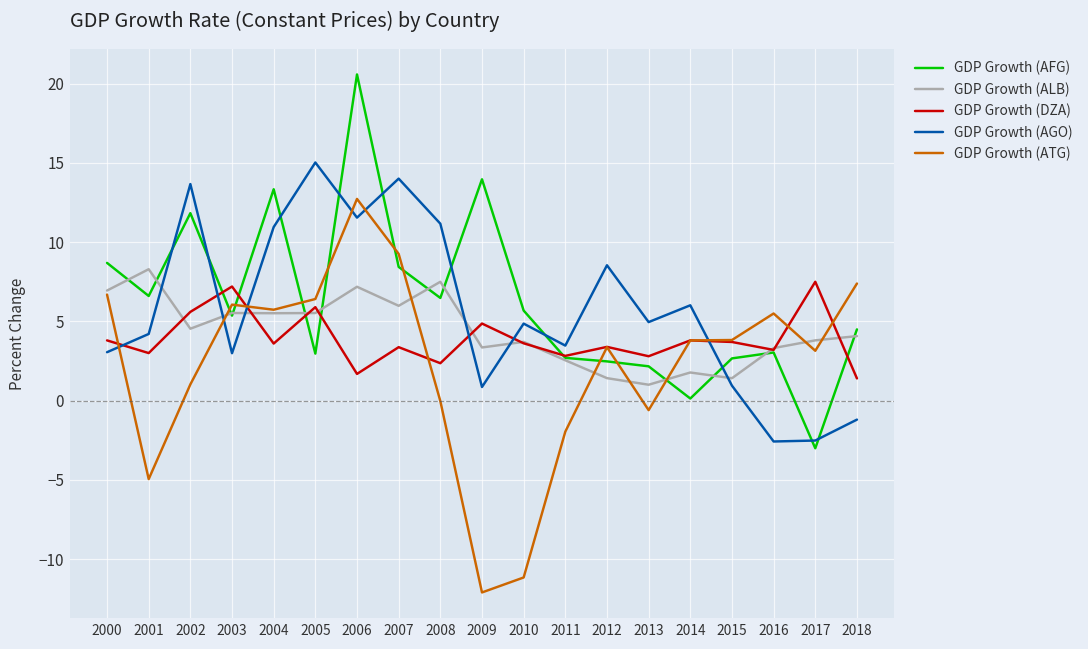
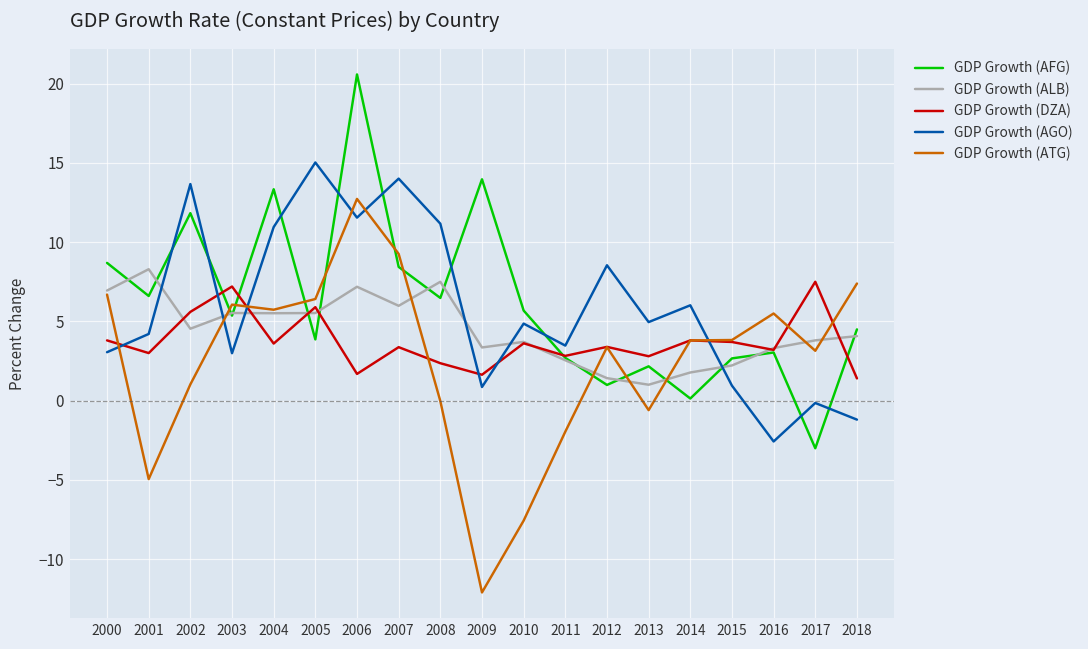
GDP Growth (AFG), 2005: 3.0 -> 3.9
GDP Growth (DZA), 2009: 4.9 -> 1.6
GDP Growth (ATG), 2010: -11.2 -> -7.6
GDP Growth (AFG), 2012: 2.5 -> 1.0
GDP Growth (ALB), 2015: 1.4 -> 2.2
GDP Growth (AGO), 2017: -2.5 -> -0.2
